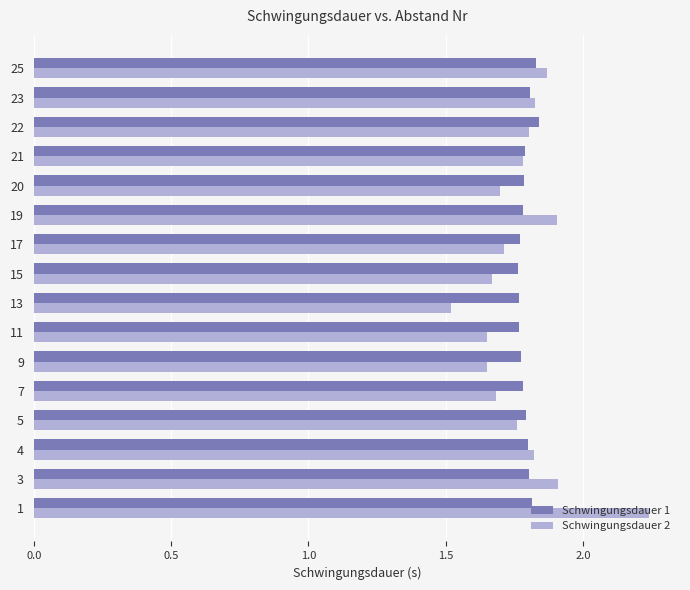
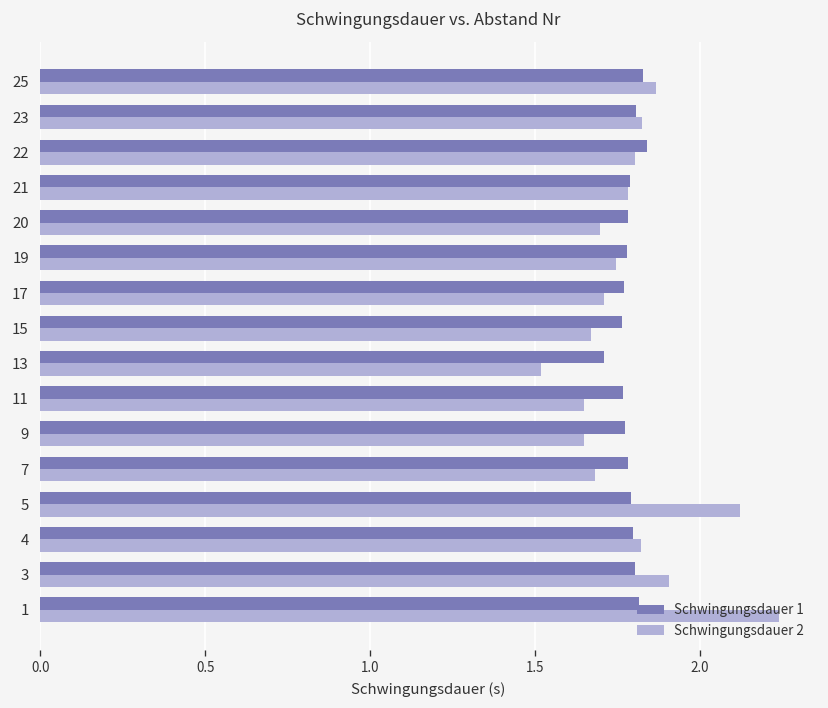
Schwingungsdauer 2, 19: 1.90 -> 1.75
Schwingungsdauer 1, 13: 1.77 -> 1.71
Schwingungsdauer 2, 5: 1.76 -> 2.12
